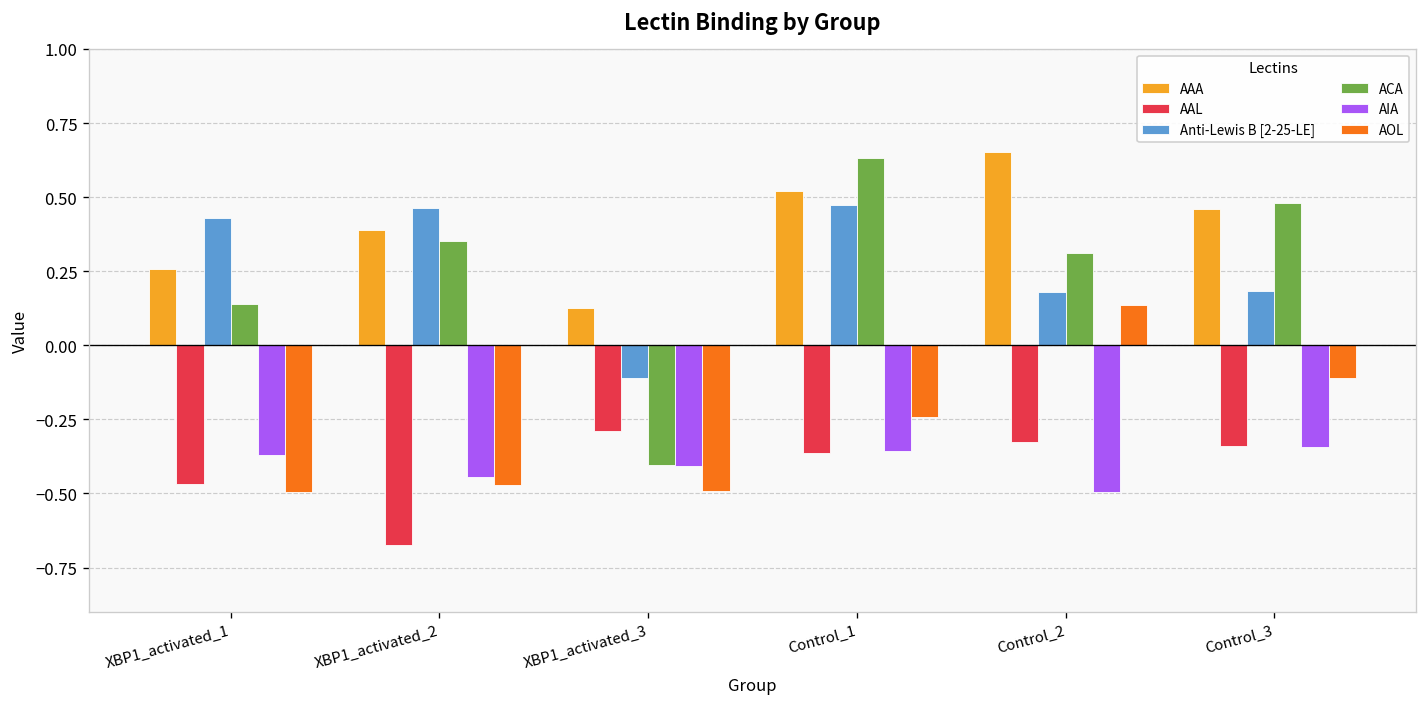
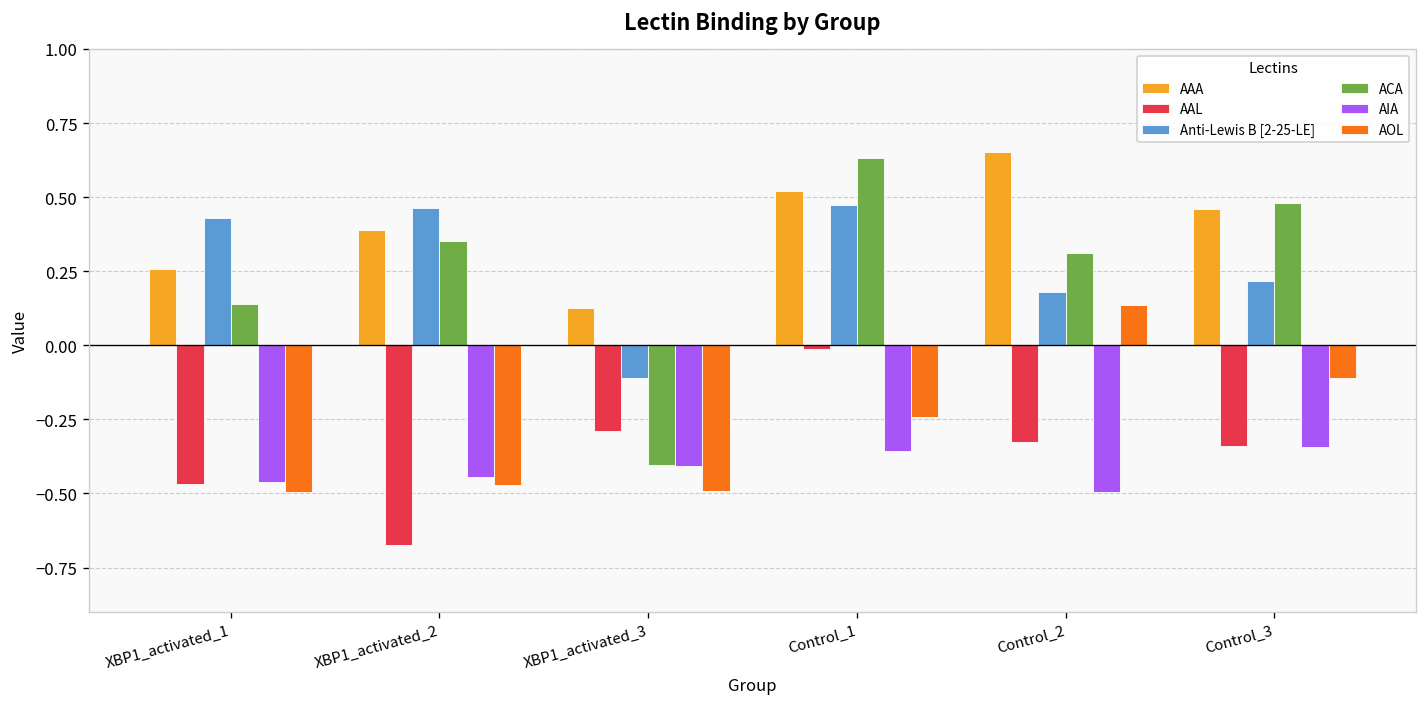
AIA, XBP1_activated_1: -0.37 -> -0.46
AAL, Control_1: -0.36 -> -0.01
Anti-Lewis B [2-25-LE], Control_3: 0.18 -> 0.22
